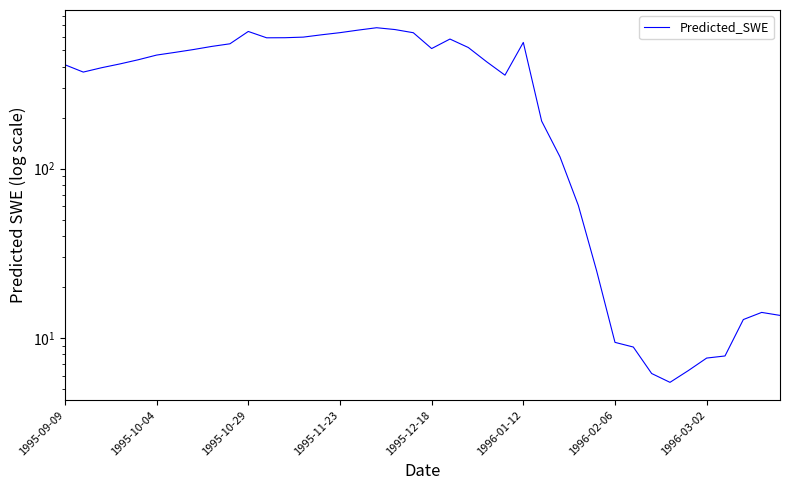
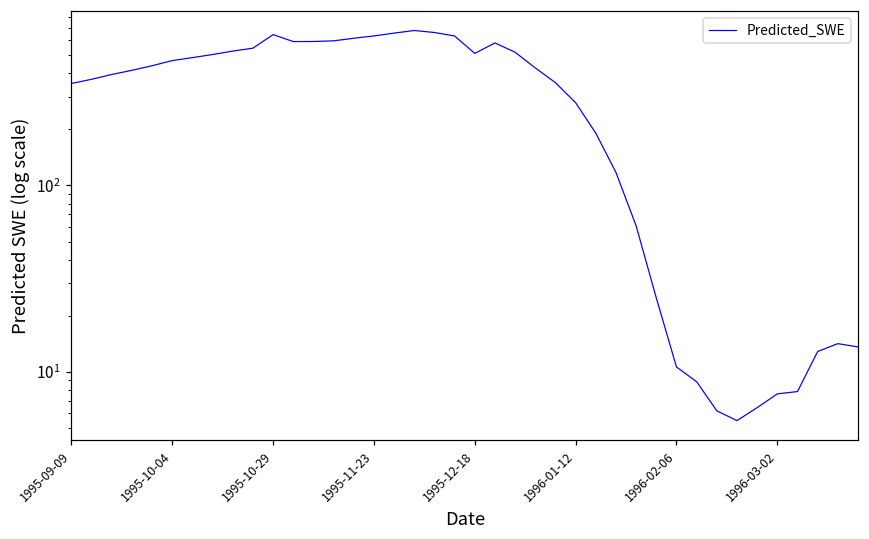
1995-09-09: 410 -> 350
1996-01-12: 560 -> 280
1996-02-06: 9 -> 11
